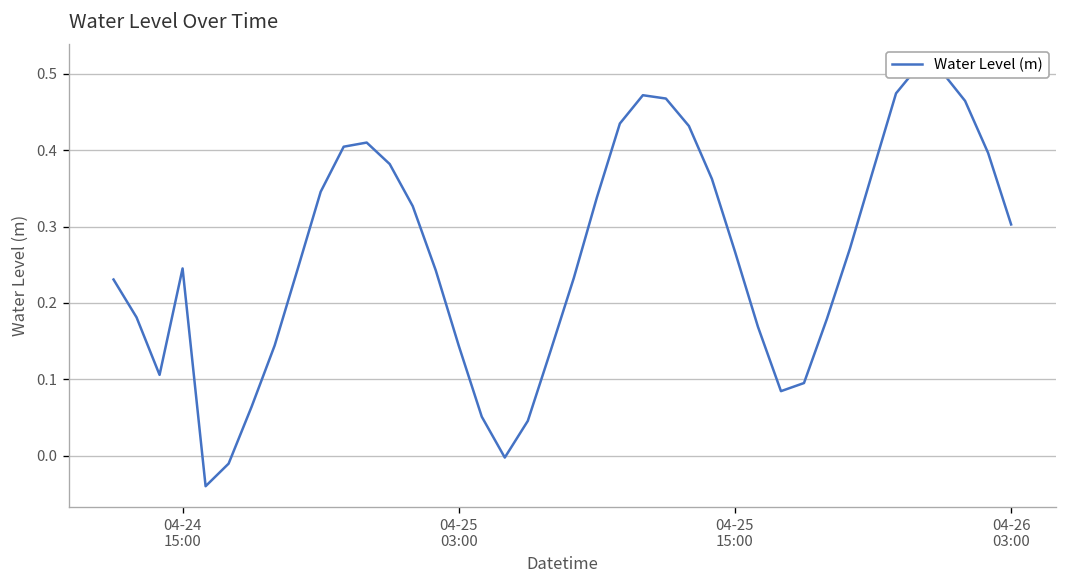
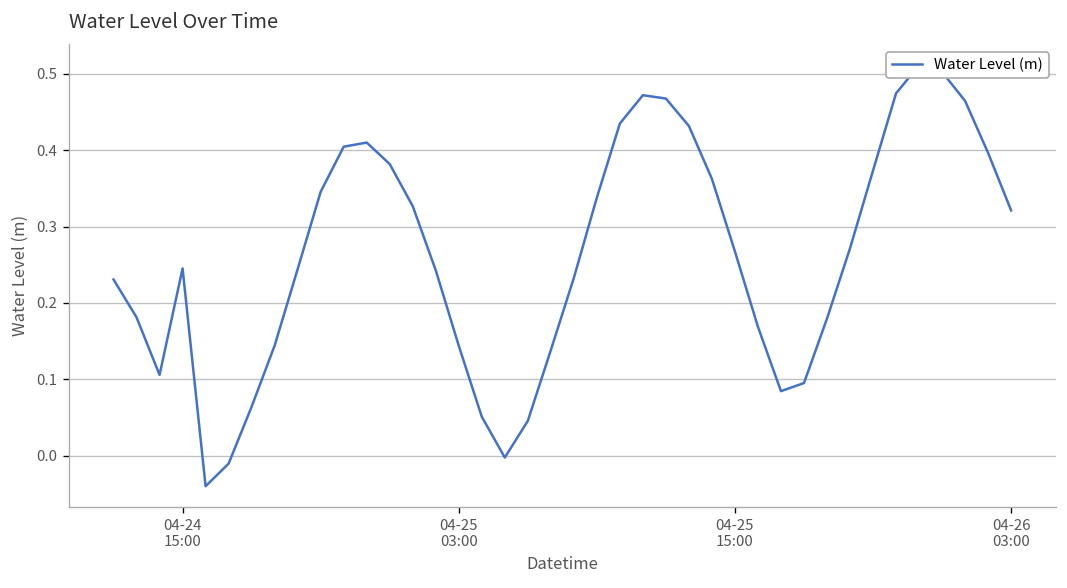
04-26 03:00: 0.30 -> 0.32
